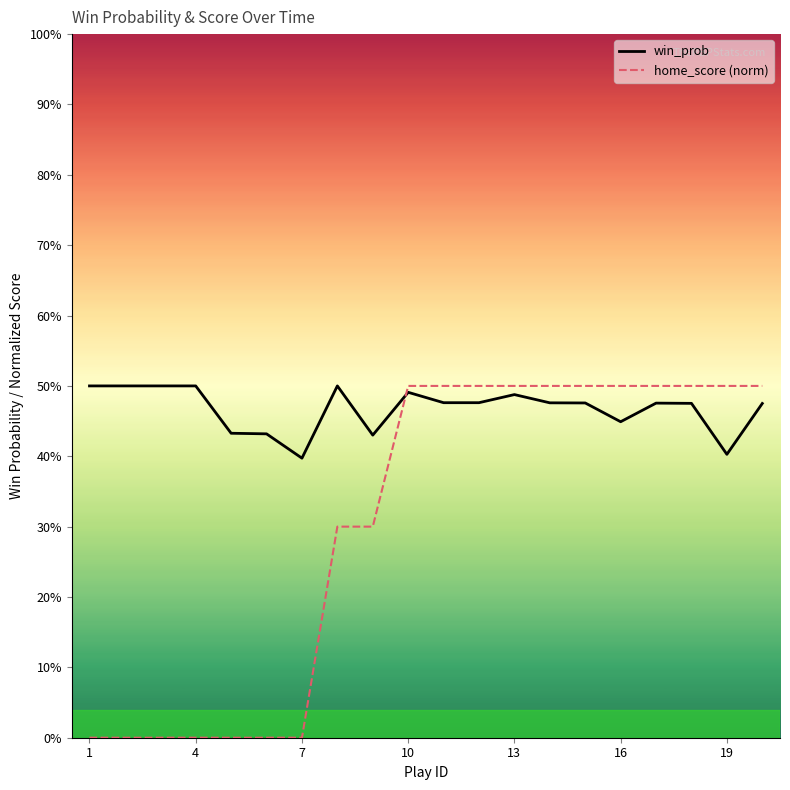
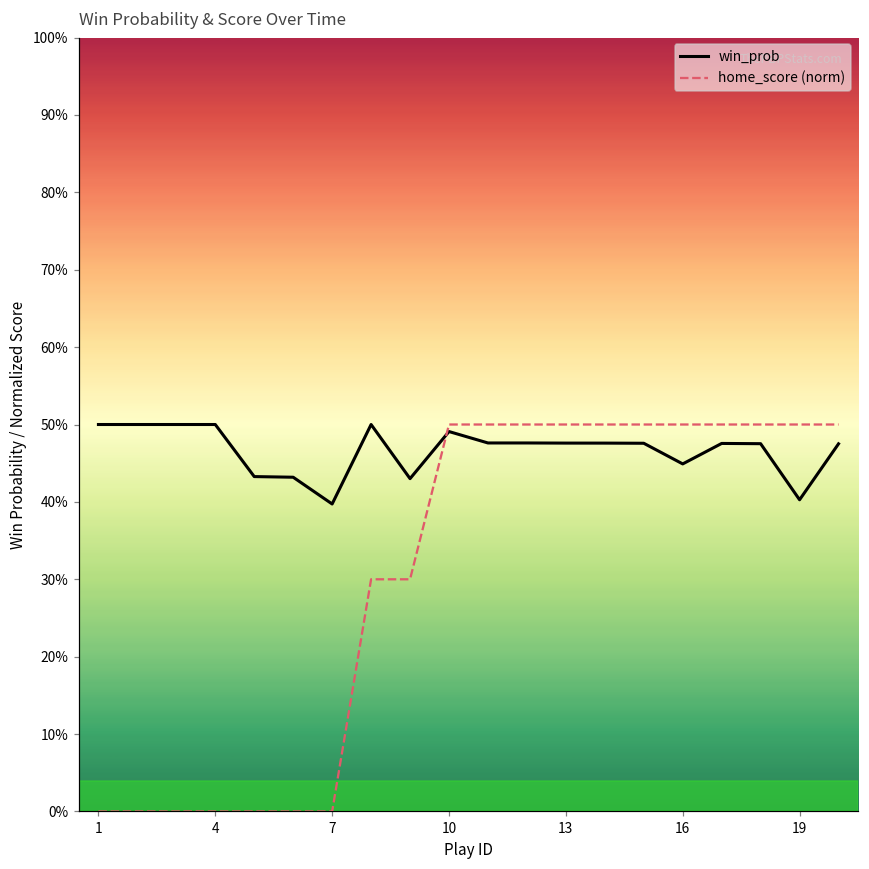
win_prob, 13: 49% -> 48%
